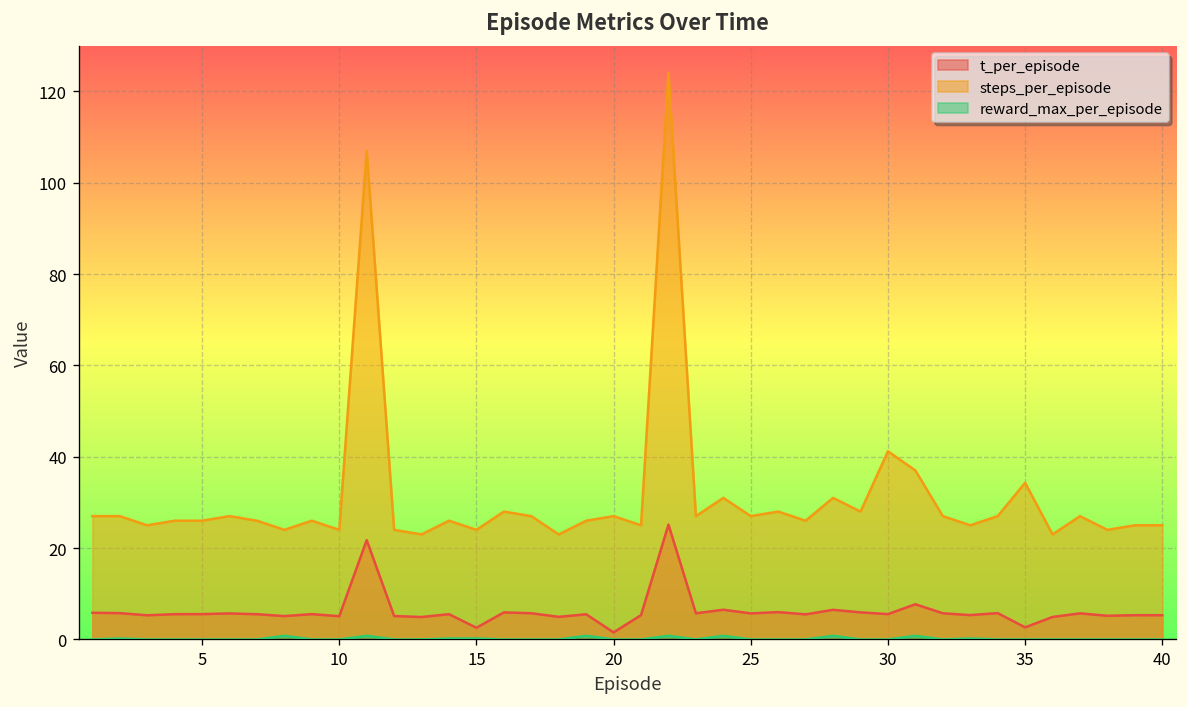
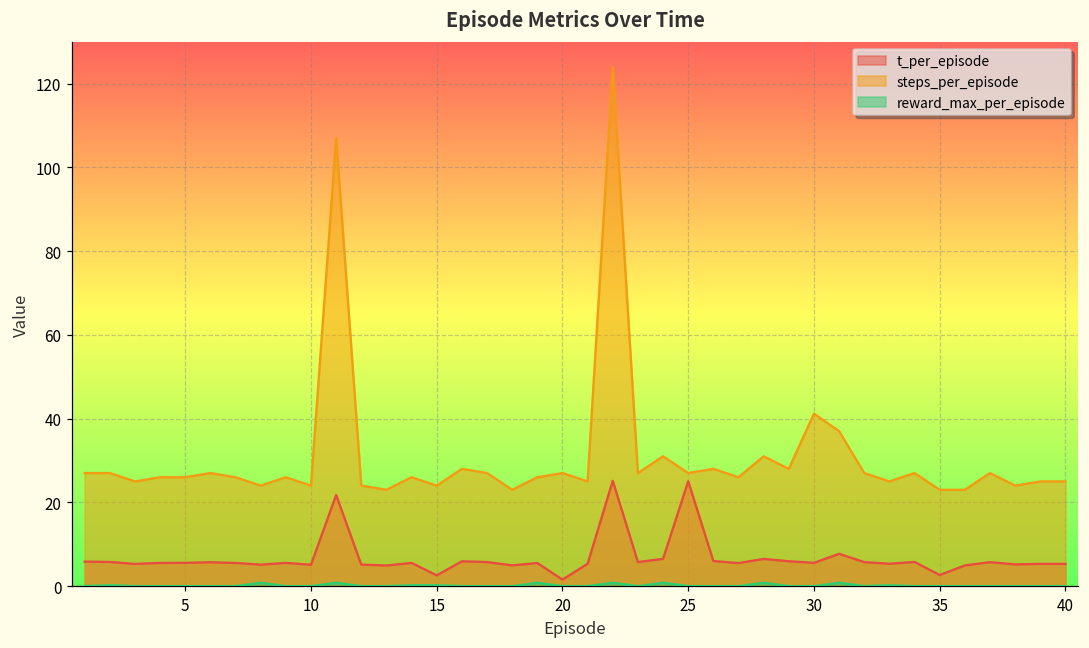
t_per_episode, 25: 6 -> 25
steps_per_episode, 35: 34 -> 23
